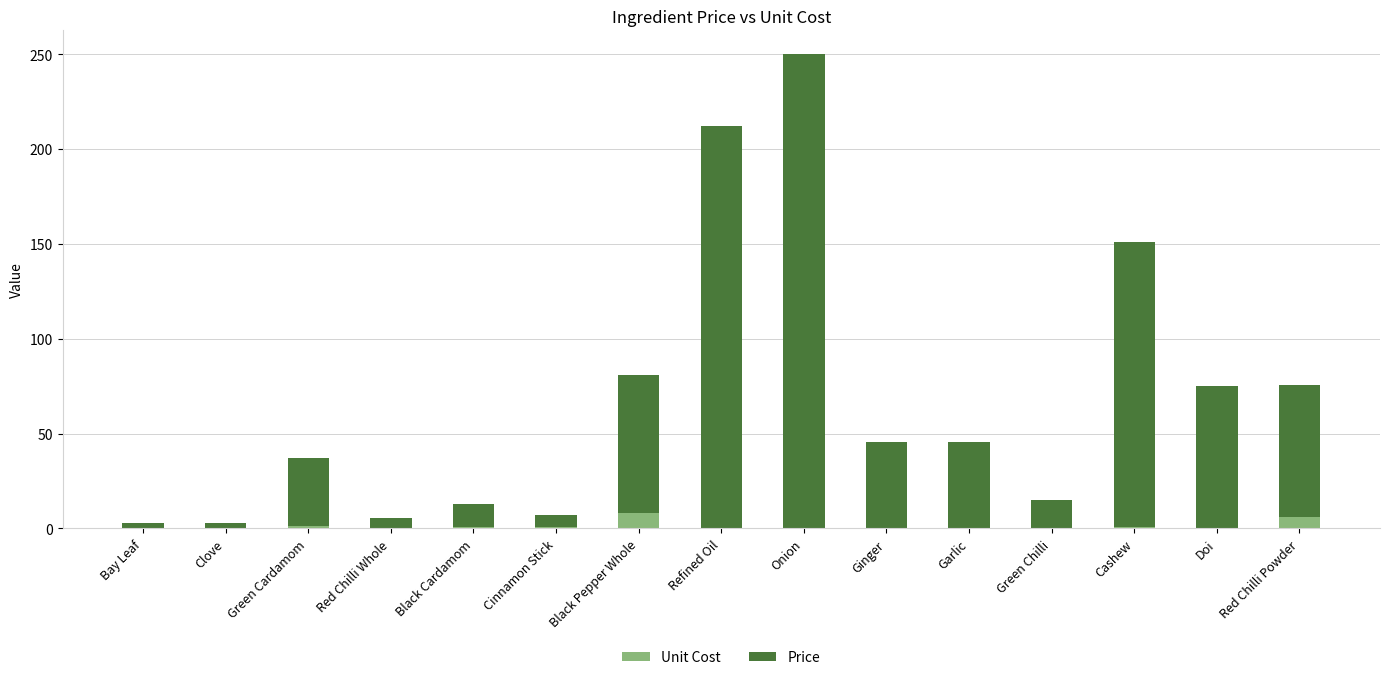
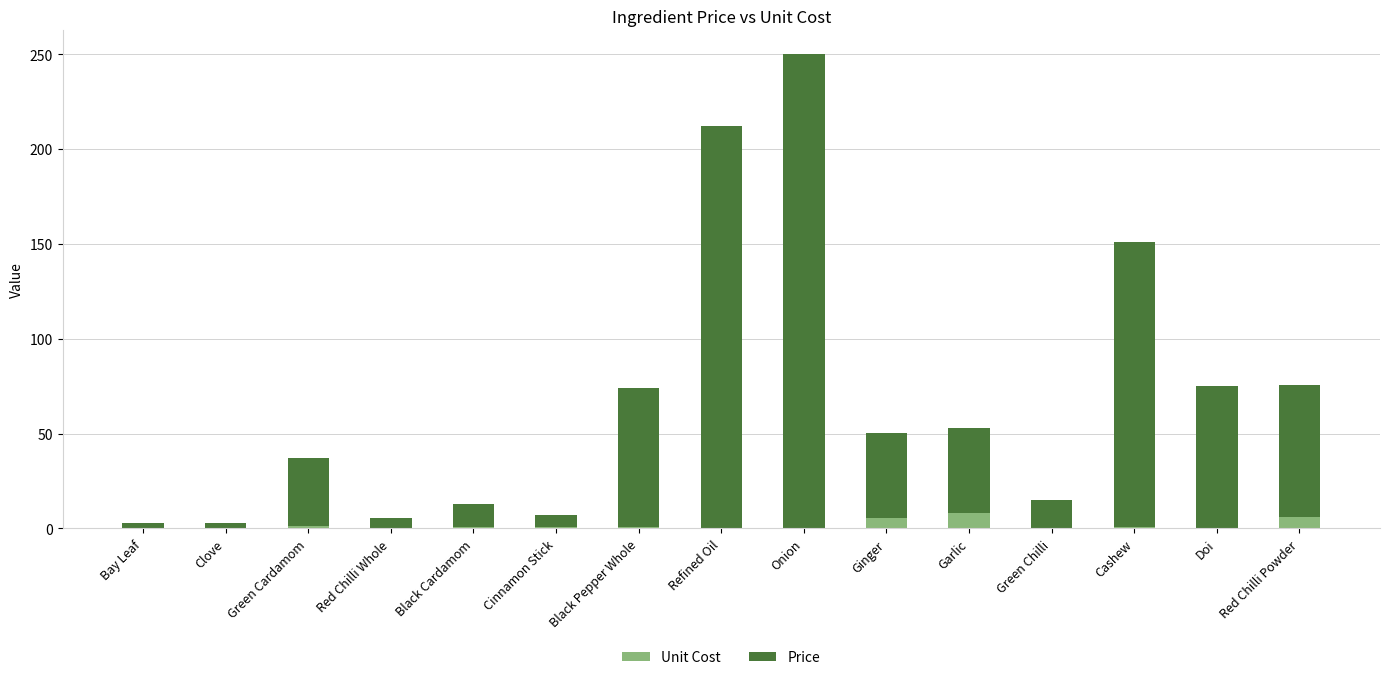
Unit Cost, Black Pepper Whole: 8 -> 1
Unit Cost, Ginger: 0 -> 5
Unit Cost, Garlic: 0 -> 8
